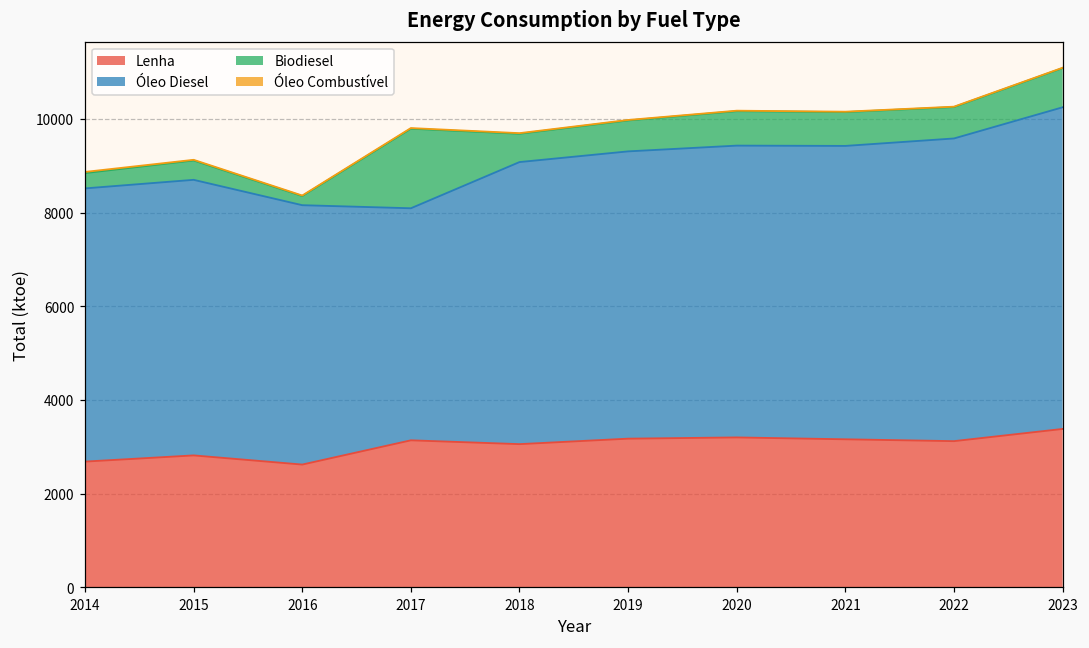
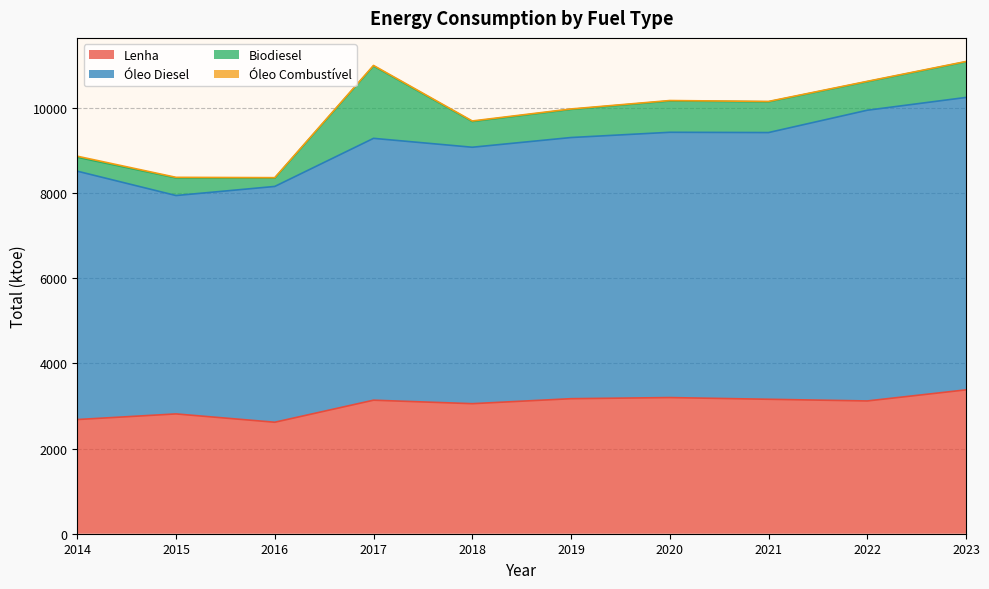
Óleo Diesel, 2015: 5900 -> 5100
Óleo Diesel, 2017: 5000 -> 6100
Óleo Diesel, 2022: 6500 -> 6800
